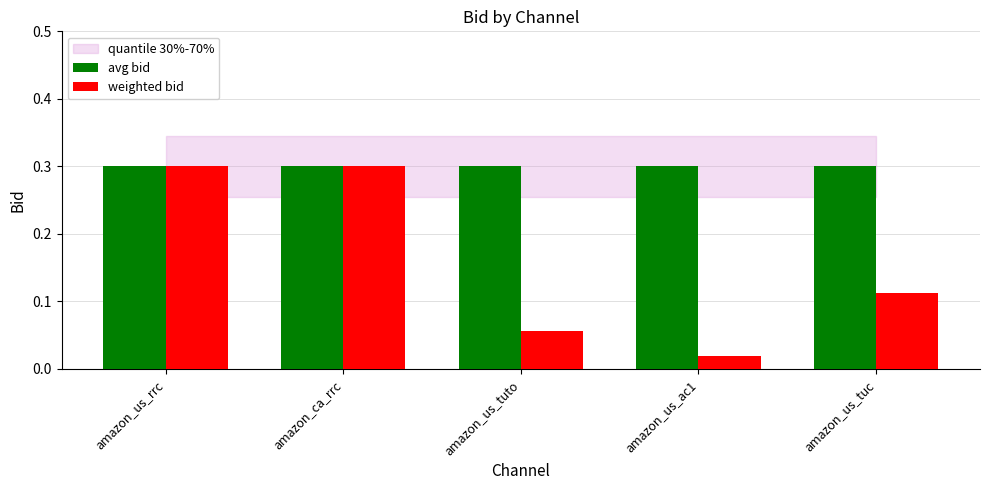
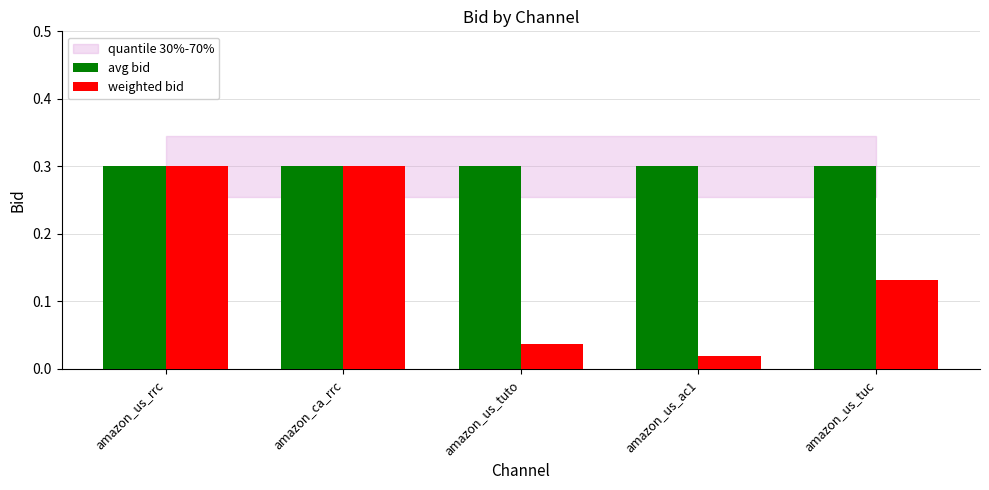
weighted bid, amazon_us_tuto: 0.06 -> 0.04
weighted bid, amazon_us_tuc: 0.11 -> 0.13
